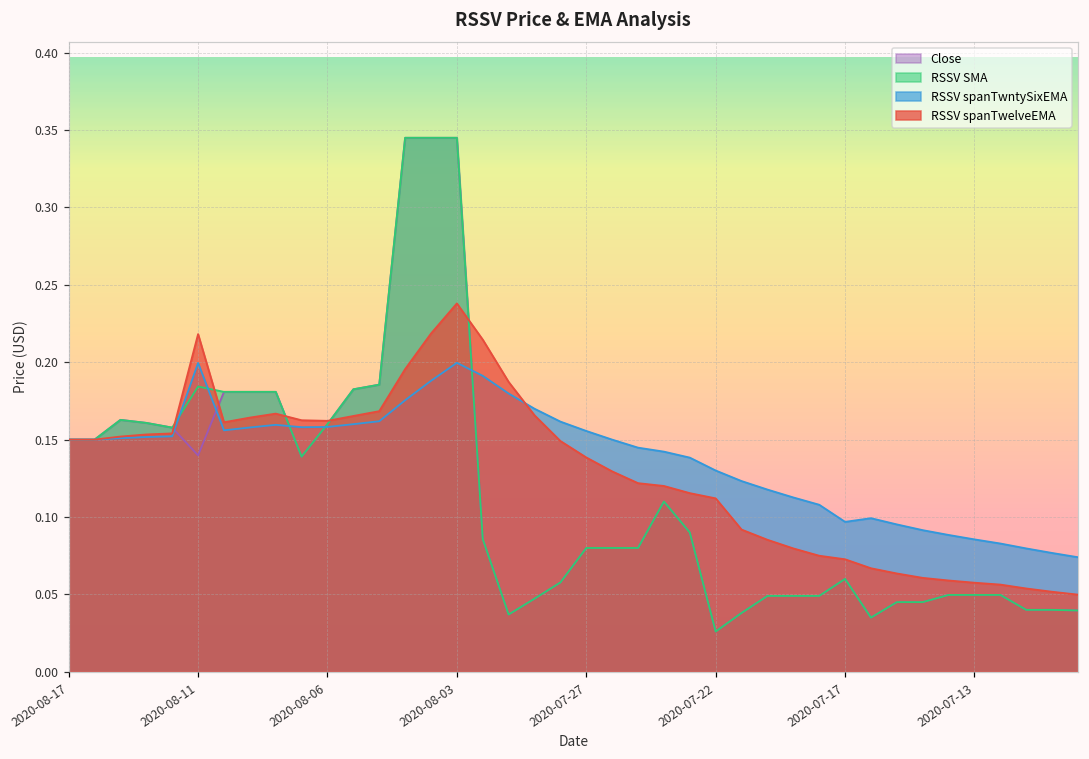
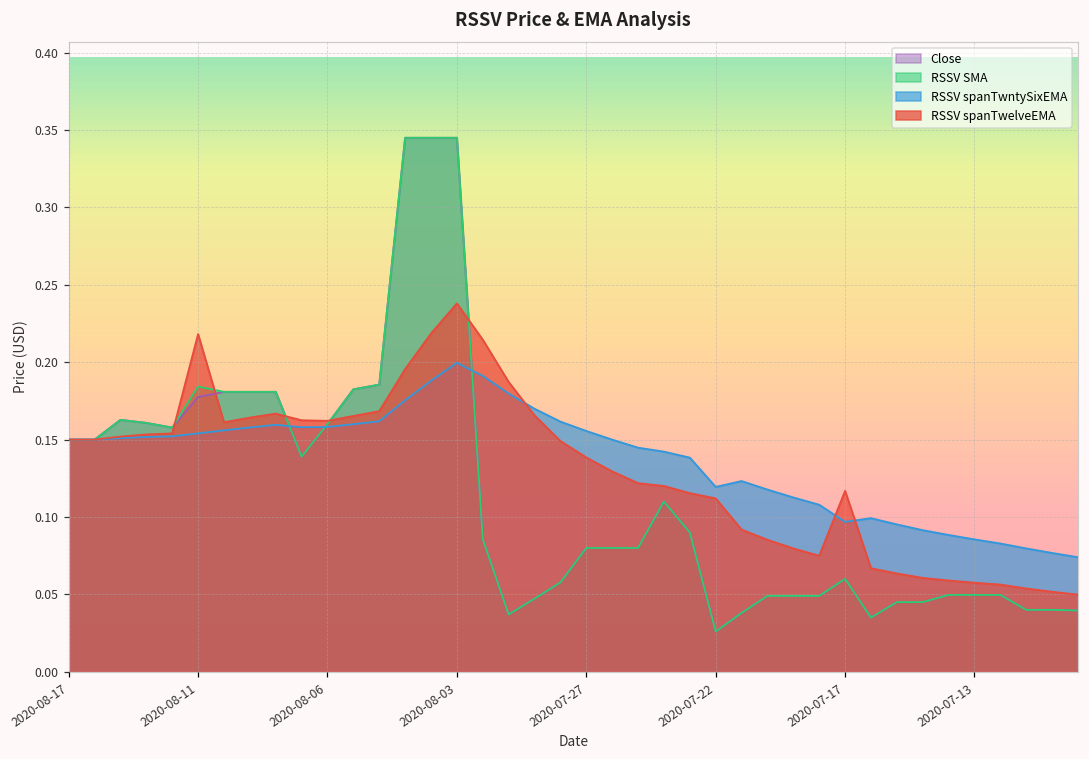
Close, 2020-08-11: 0.140 -> 0.178
RSSV spanTwntySixEMA, 2020-08-11: 0.200 -> 0.154
RSSV spanTwntySixEMA, 2020-07-22: 0.130 -> 0.119
RSSV spanTwelveEMA, 2020-07-17: 0.073 -> 0.117
